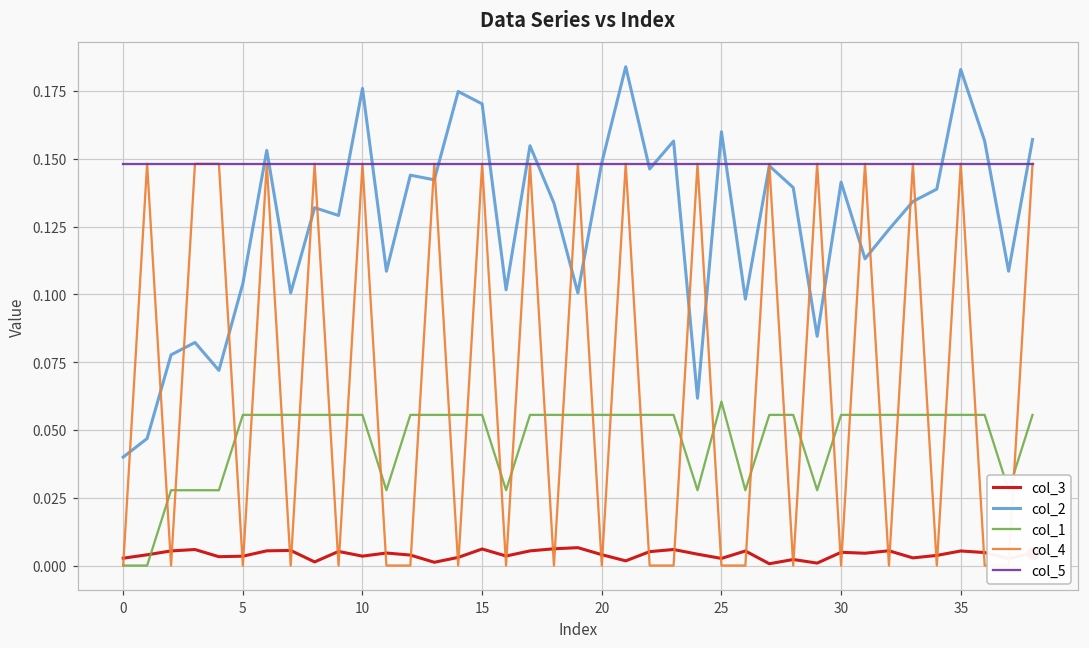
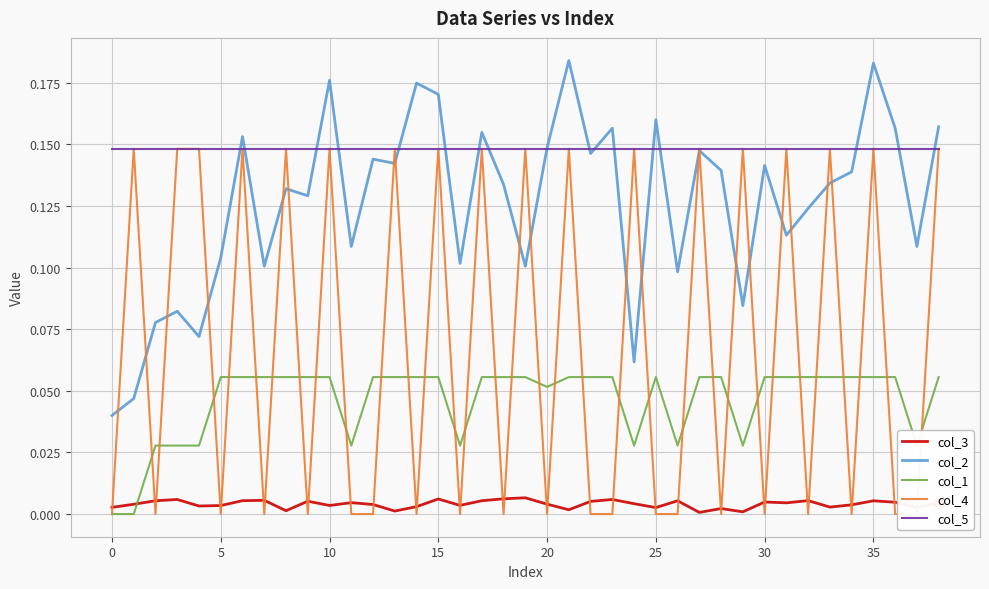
col_1, 20: 0.056 -> 0.052
col_1, 25: 0.060 -> 0.056
